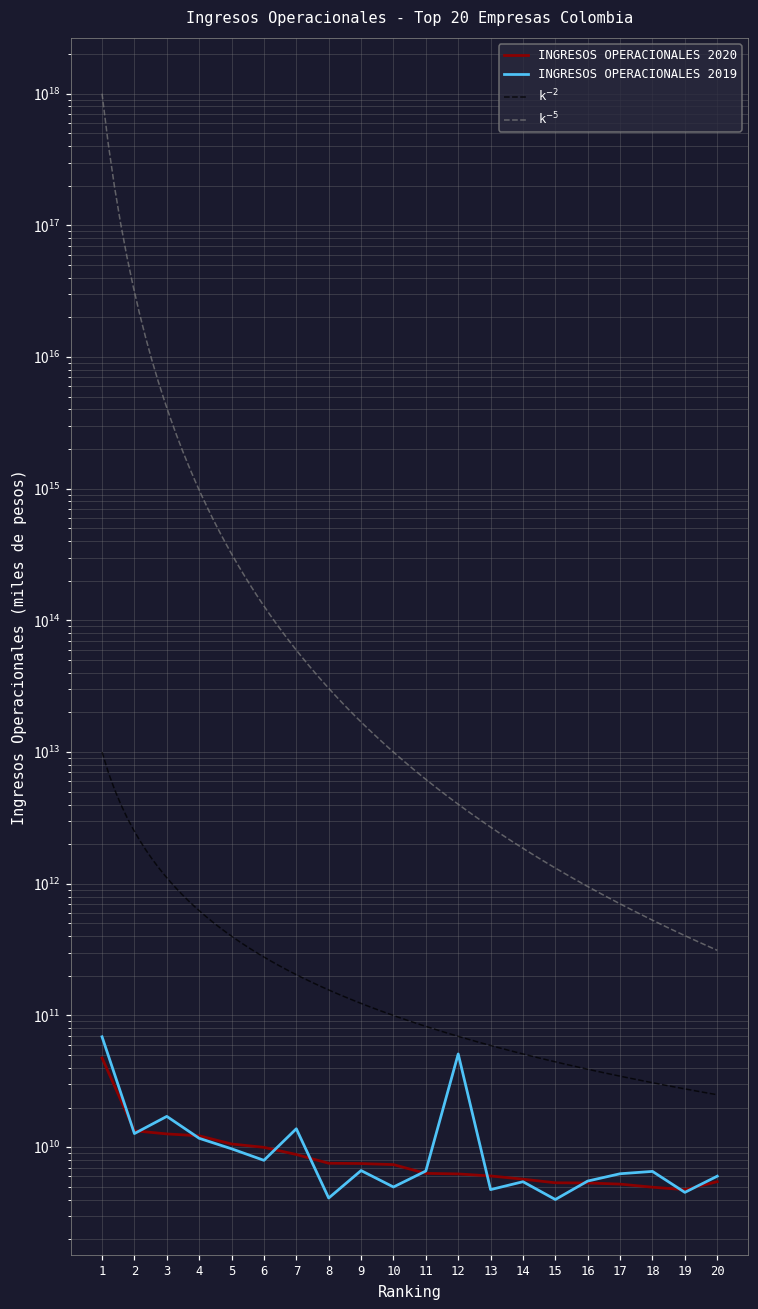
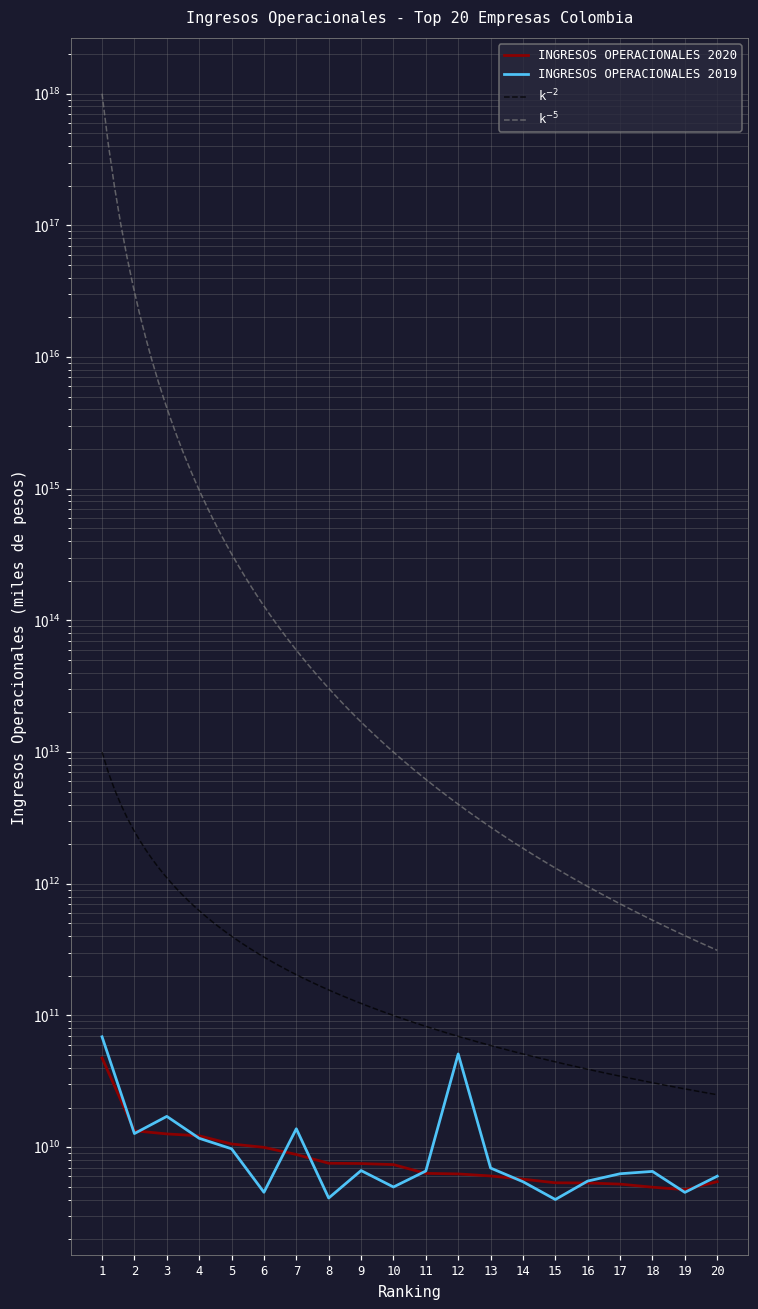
INGRESOS OPERACIONALES 2019, 6: 8000000000 -> 4500000000
INGRESOS OPERACIONALES 2019, 13: 4800000000 -> 7000000000
